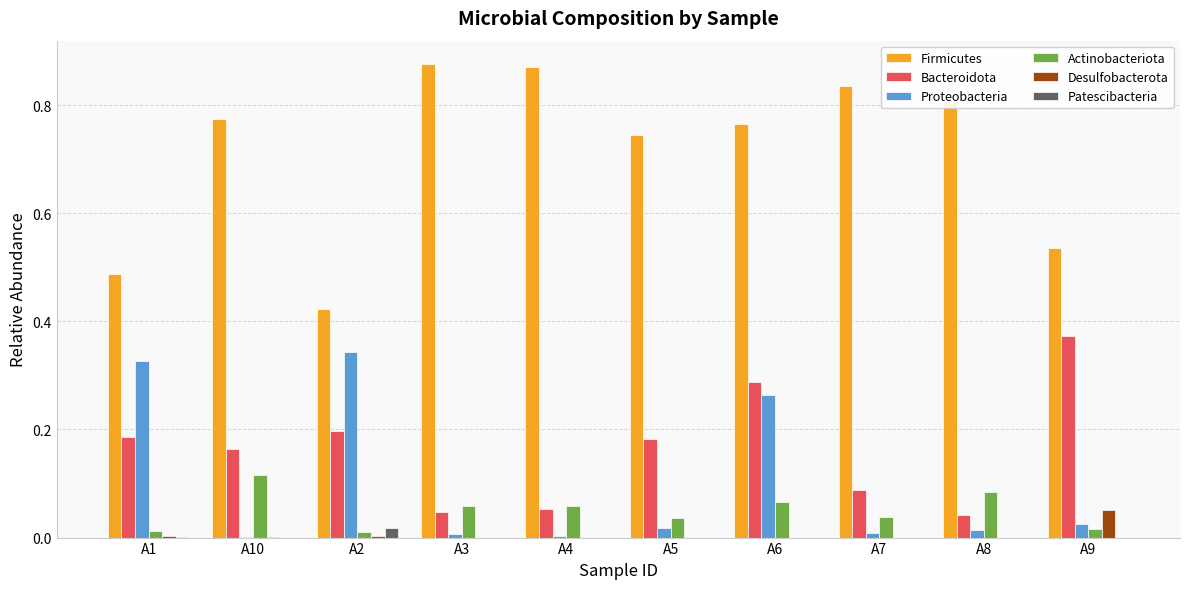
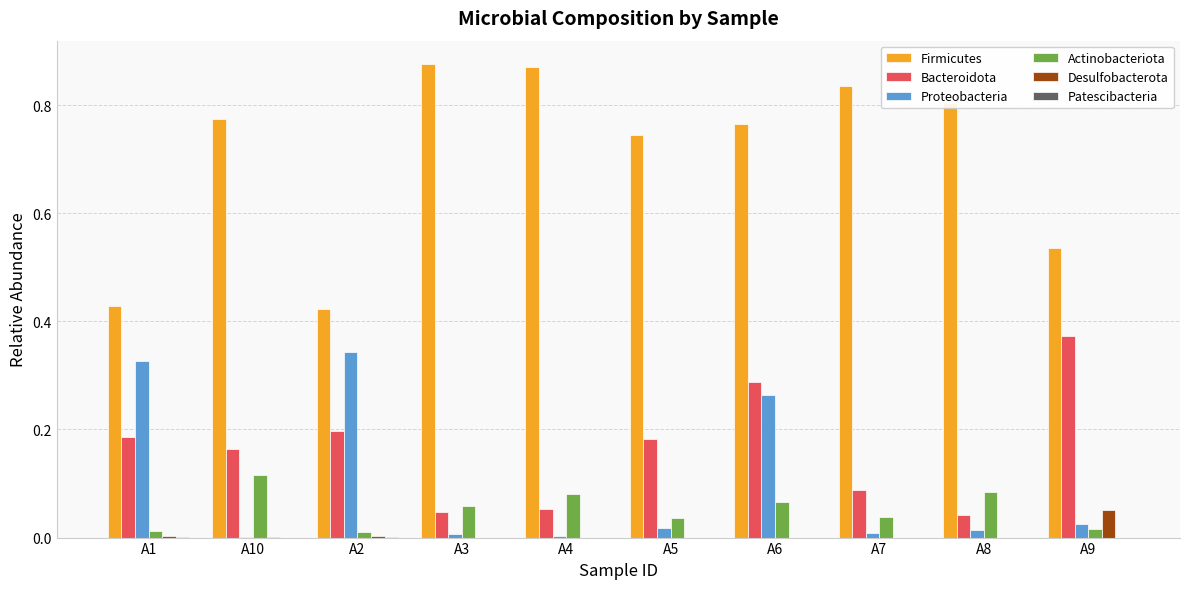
Firmicutes, A1: 0.49 -> 0.43
Patescibacteria, A2: 0.02 -> 0.00
Actinobacteriota, A4: 0.06 -> 0.08
